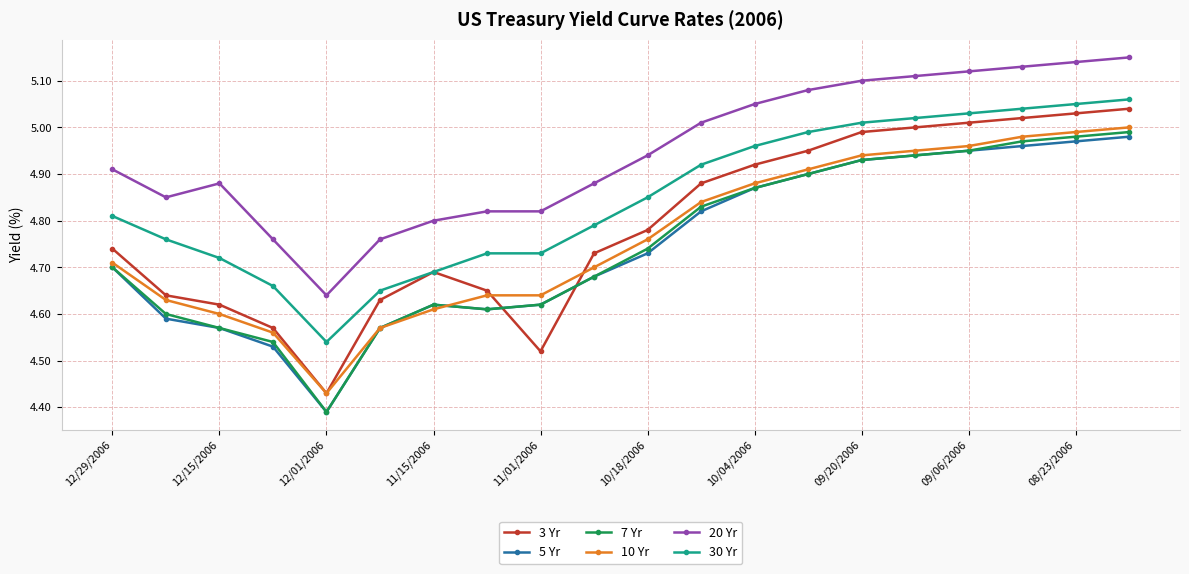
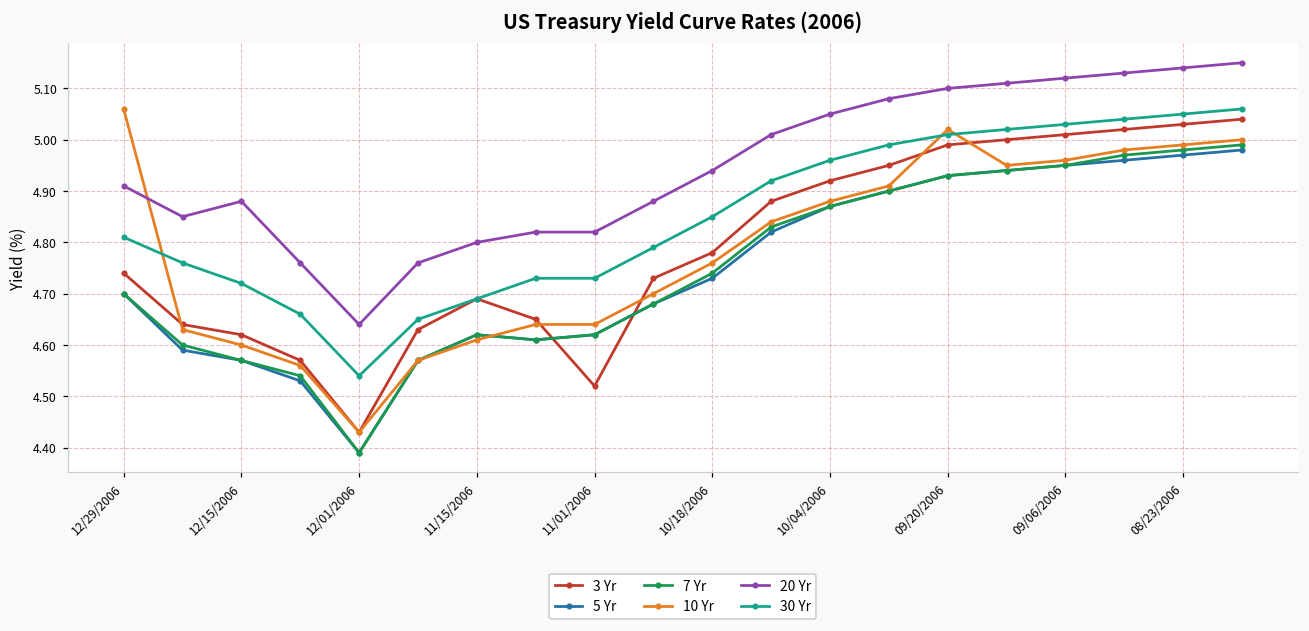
10 Yr, 12/29/2006: 4.71 -> 5.06
10 Yr, 09/20/2006: 4.94 -> 5.02
